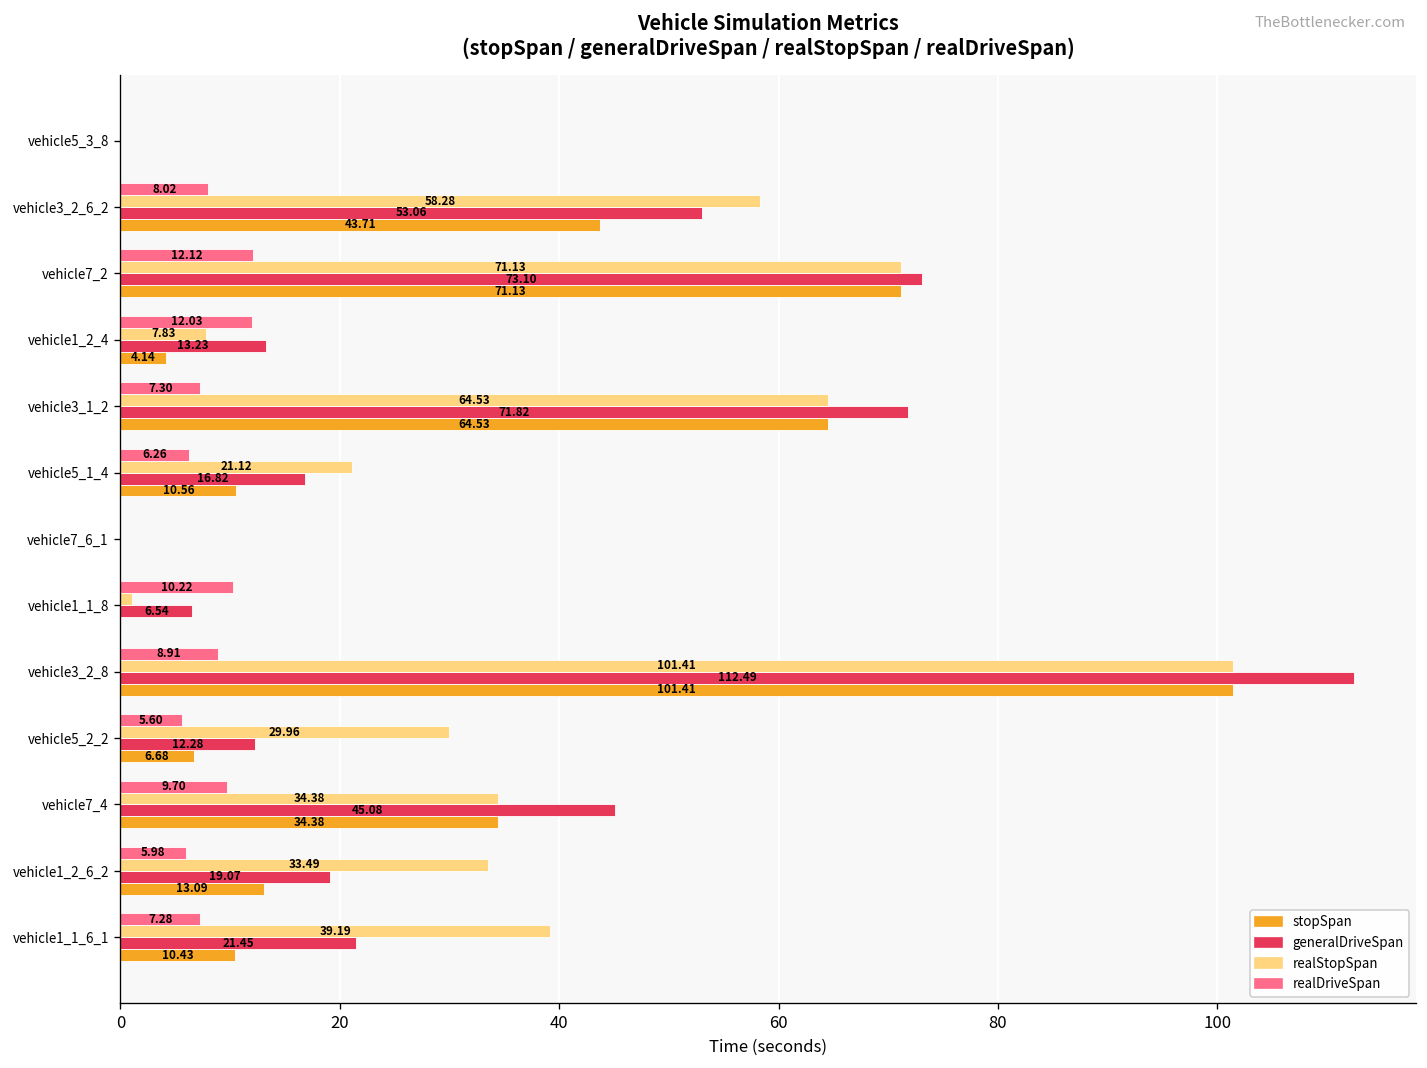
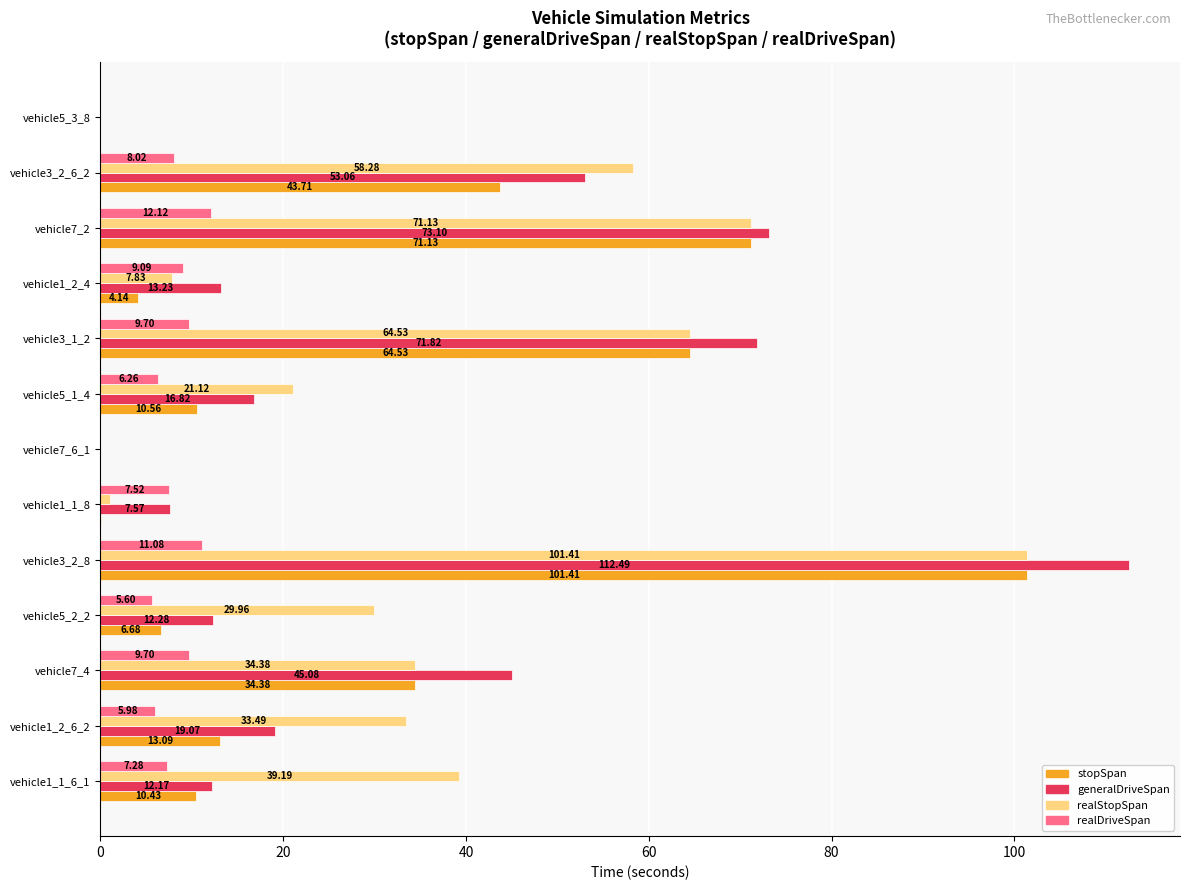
realDriveSpan, vehicle1_2_4: 12.03 -> 9.09
realDriveSpan, vehicle3_1_2: 7.30 -> 9.70
realDriveSpan, vehicle1_1_8: 10.22 -> 7.52
generalDriveSpan, vehicle1_1_8: 6.54 -> 7.57
realDriveSpan, vehicle3_2_8: 8.91 -> 11.08
generalDriveSpan, vehicle1_1_6_1: 21.45 -> 12.17
